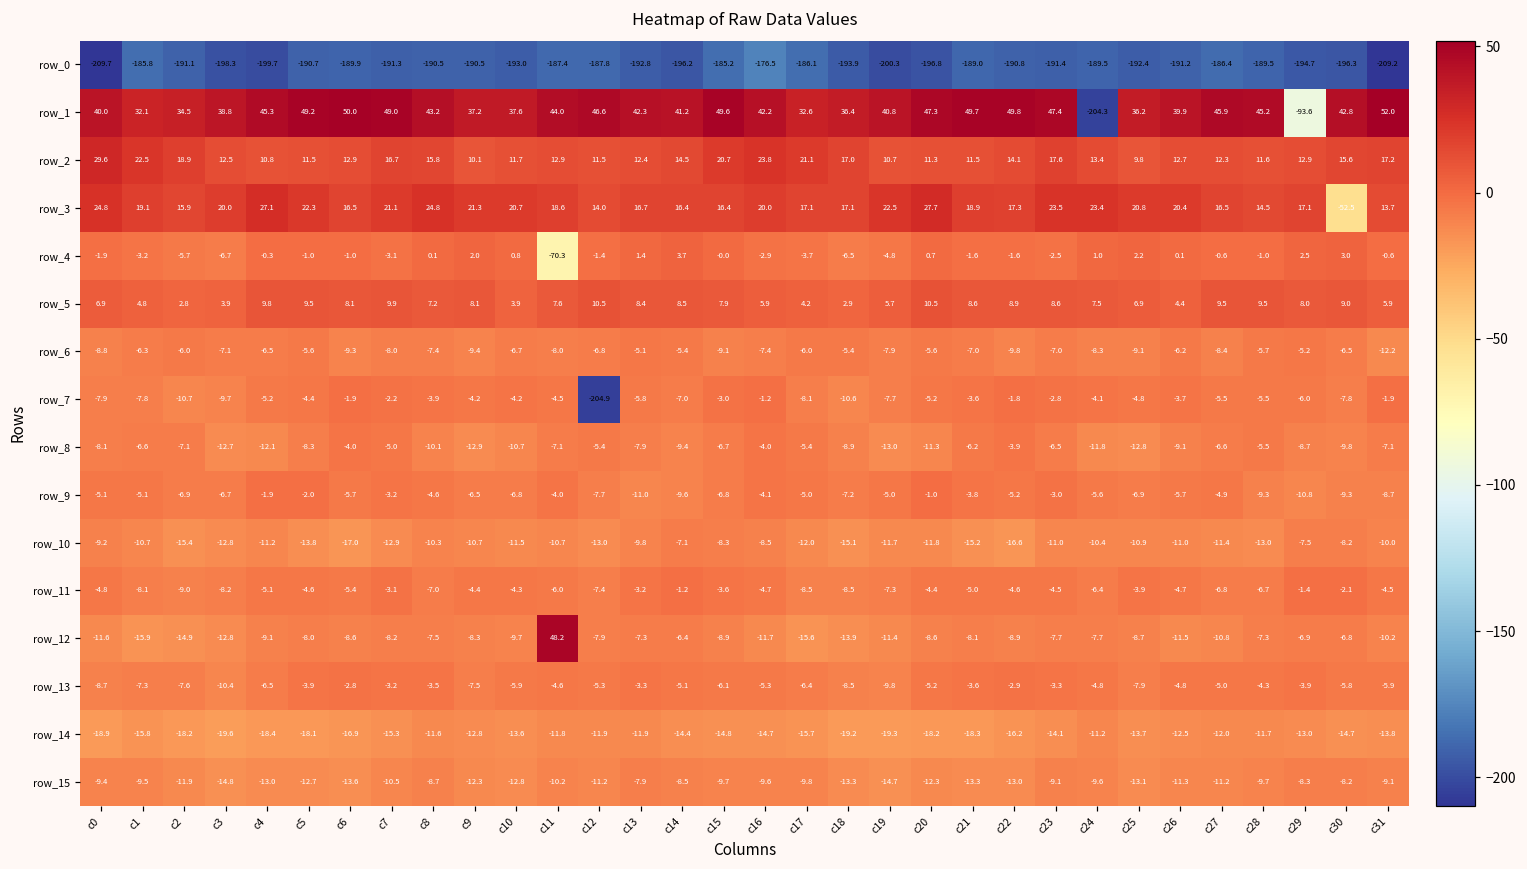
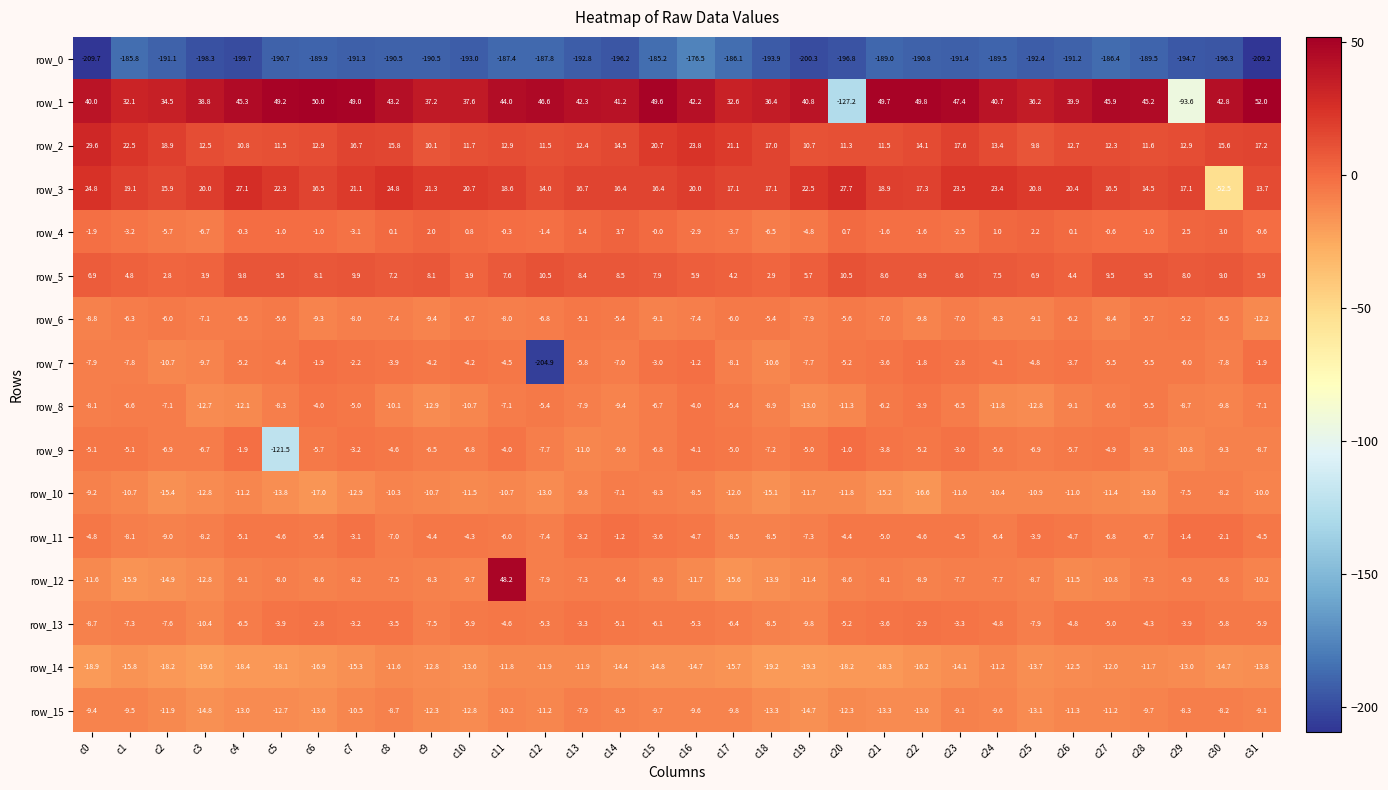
row_1, c20: 47.3 -> -127.2
row_1, c24: -204.3 -> 40.7
row_4, c11: -70.3 -> -0.3
row_9, c5: -2.0 -> -121.5
